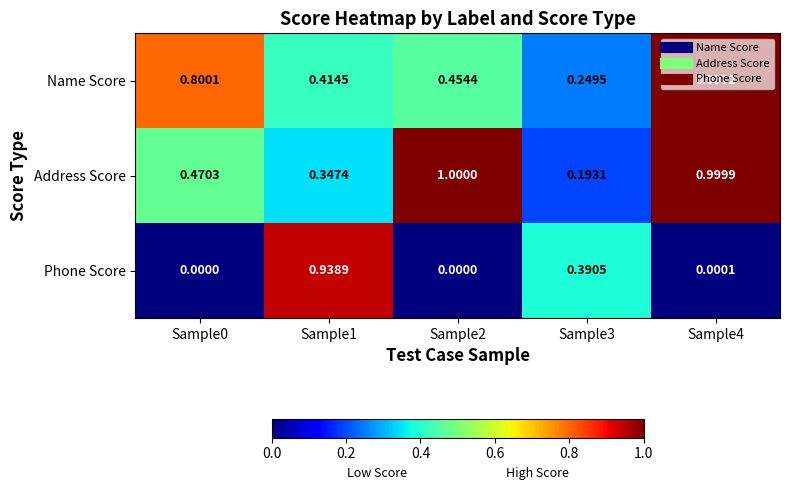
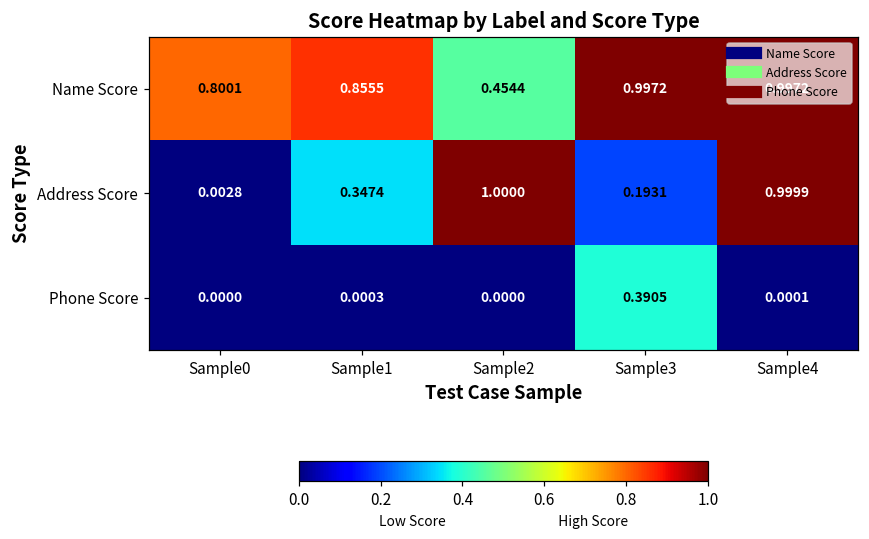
Name Score, Sample1: 0.4145 -> 0.8555
Name Score, Sample3: 0.2495 -> 0.9972
Address Score, Sample0: 0.4703 -> 0.0028
Phone Score, Sample1: 0.9389 -> 0.0003
